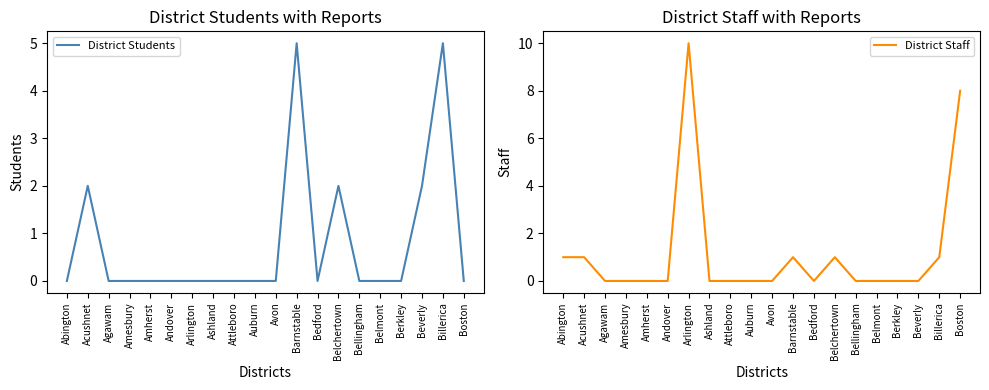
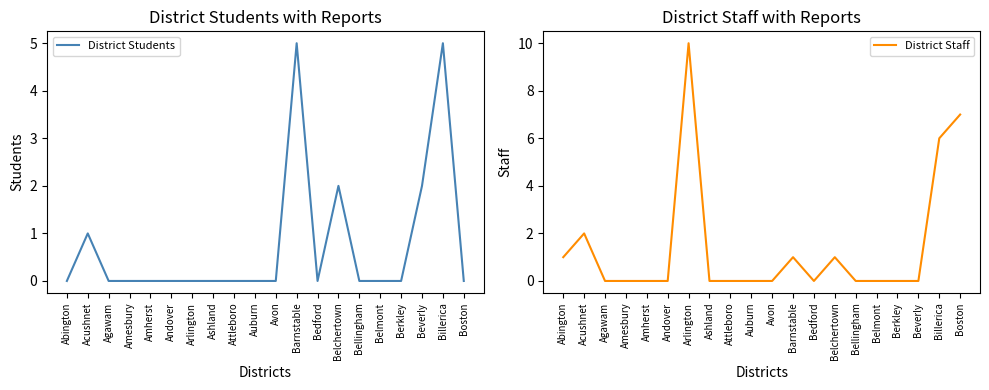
District Students with Reports, Acushnet: 2 -> 1
District Staff with Reports, Acushnet: 1 -> 2
District Staff with Reports, Billerica: 1 -> 6
District Staff with Reports, Boston: 8 -> 7
